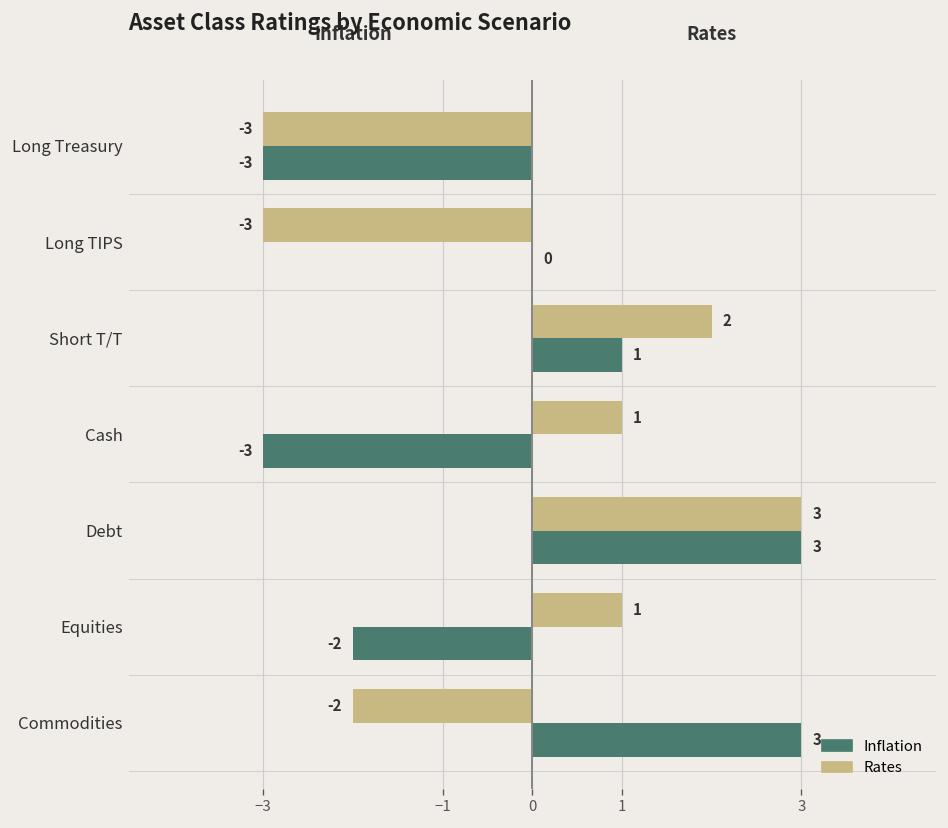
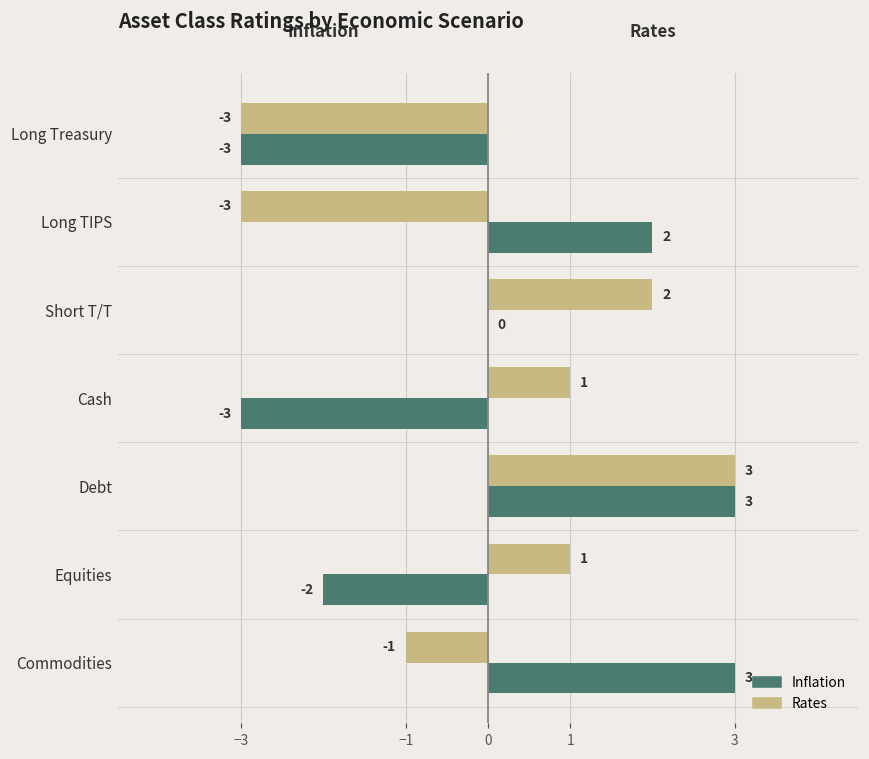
Inflation, Long TIPS: 0 -> 2
Inflation, Short T/T: 1 -> 0
Rates, Commodities: -2 -> -1
